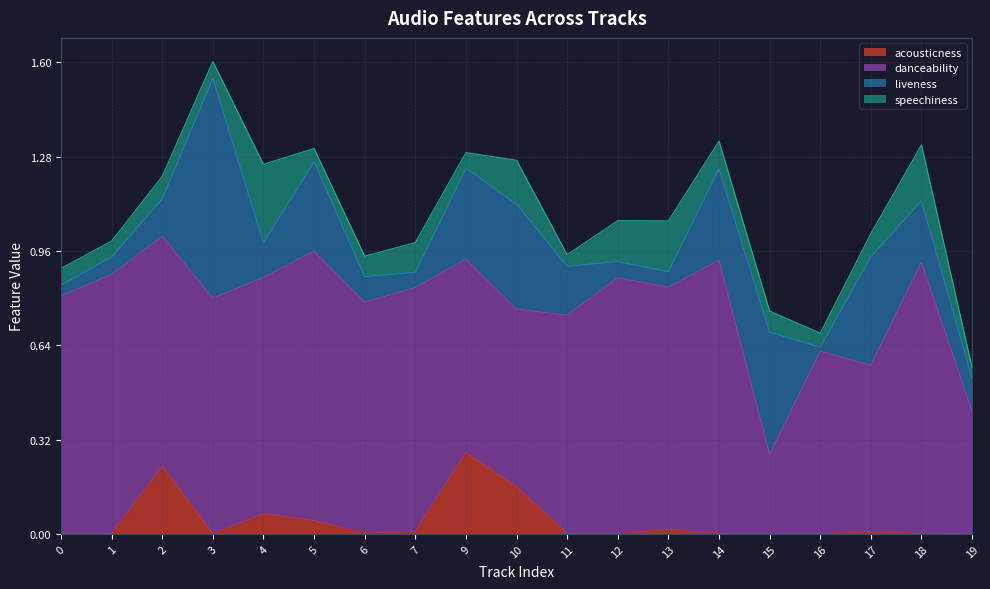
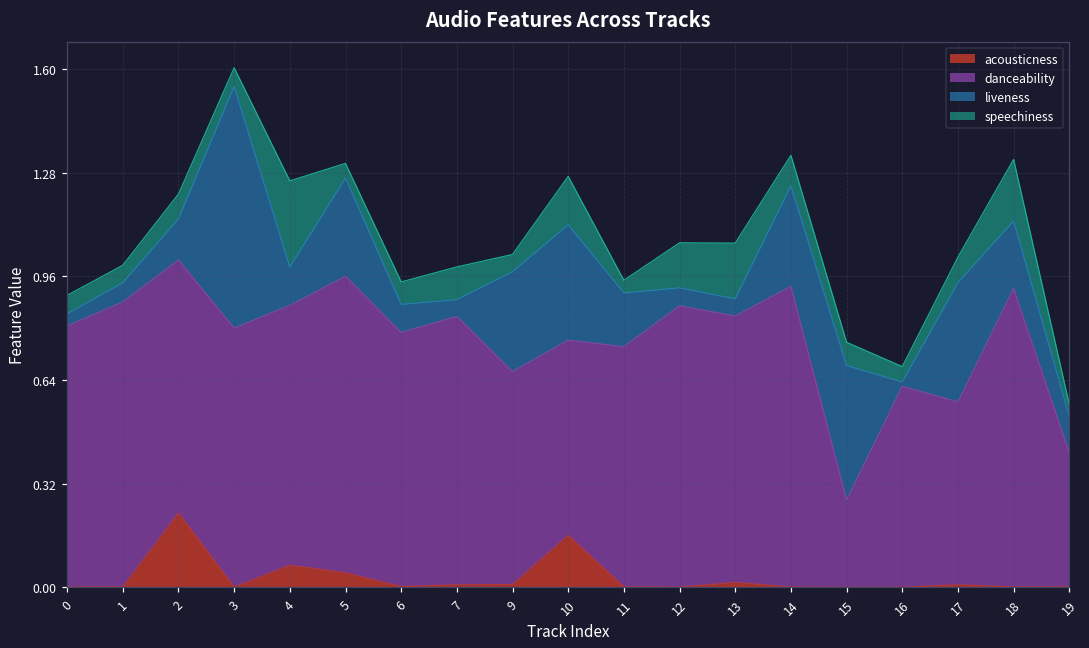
acousticness, 9: 0.28 -> 0.01
